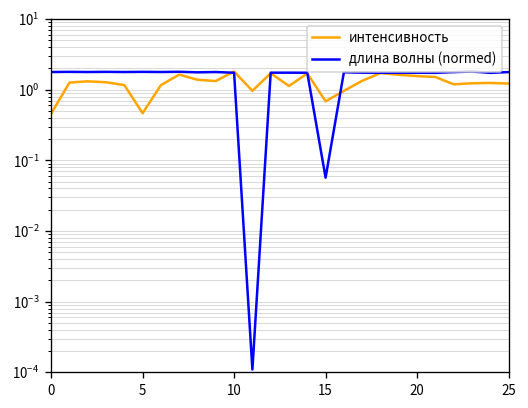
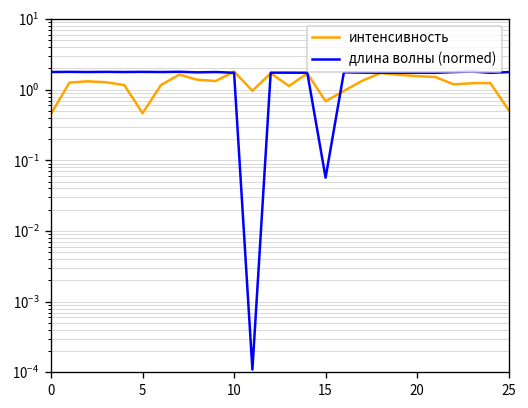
интенсивность, 25: 1.2 -> 0.5
